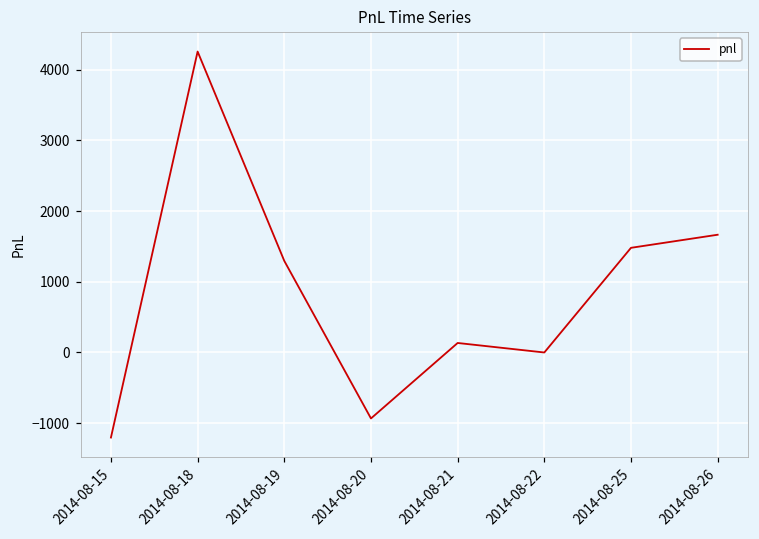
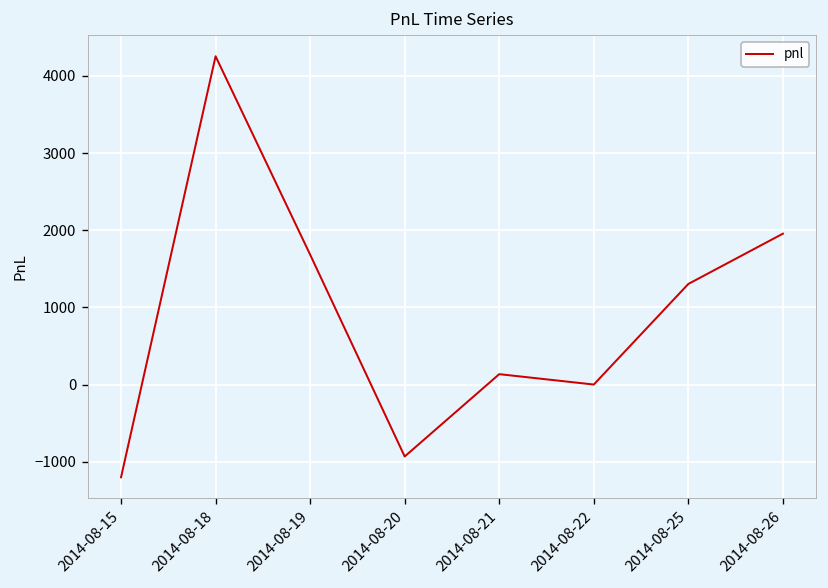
2014-08-19: 1300 -> 1700
2014-08-25: 1500 -> 1300
2014-08-26: 1700 -> 2000
